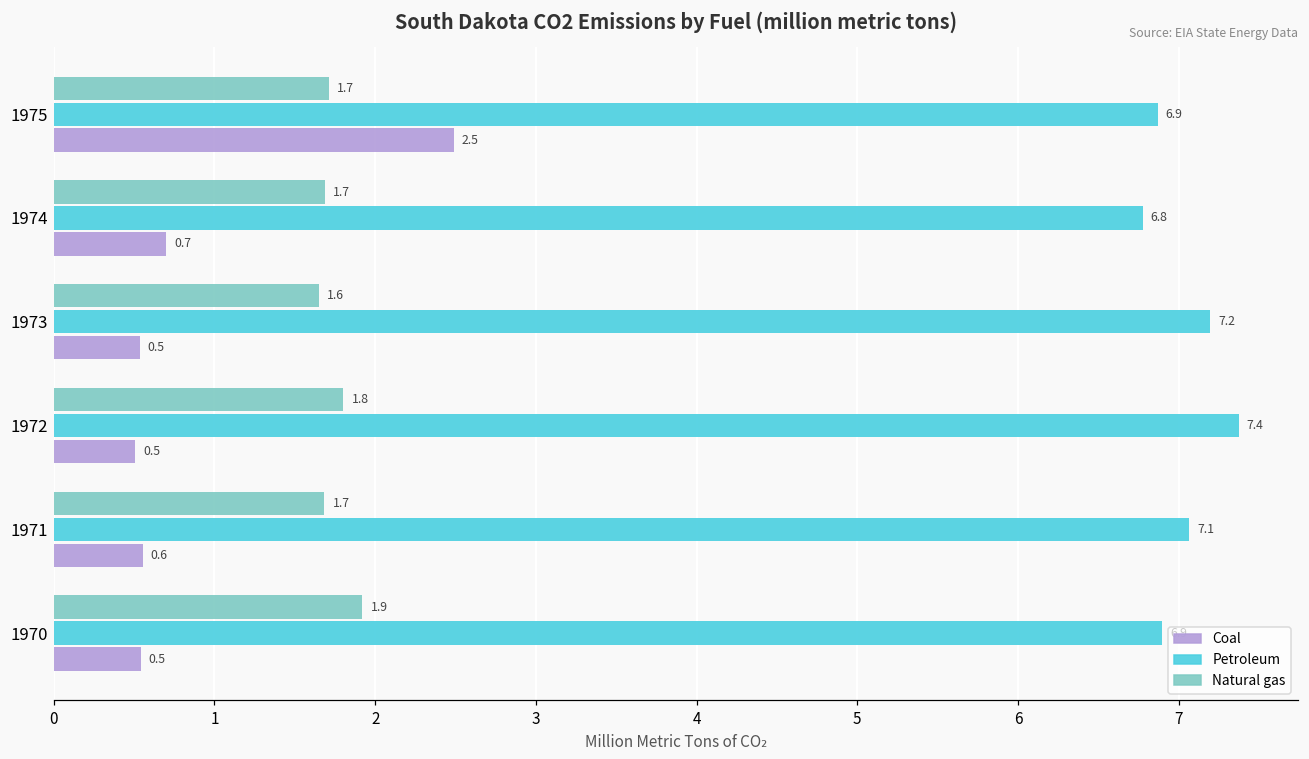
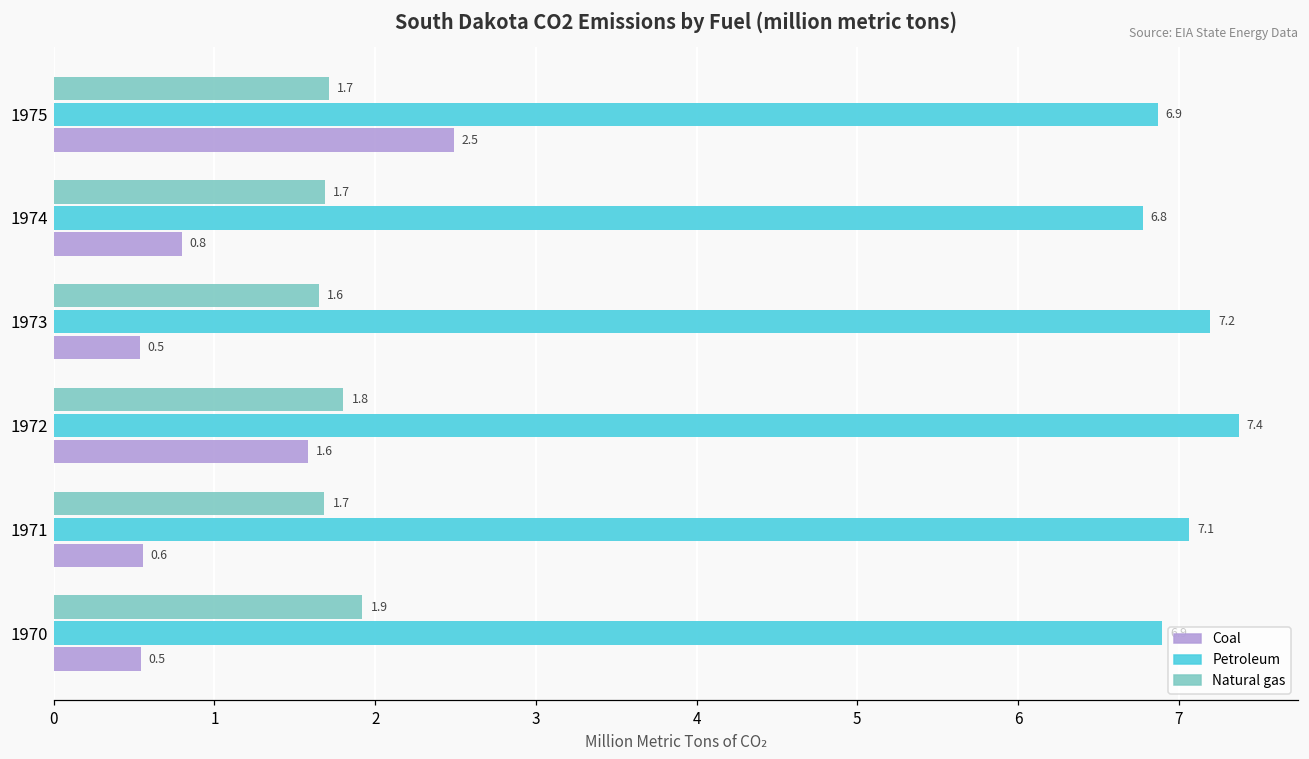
Coal, 1974: 0.7 -> 0.8
Coal, 1972: 0.5 -> 1.6
